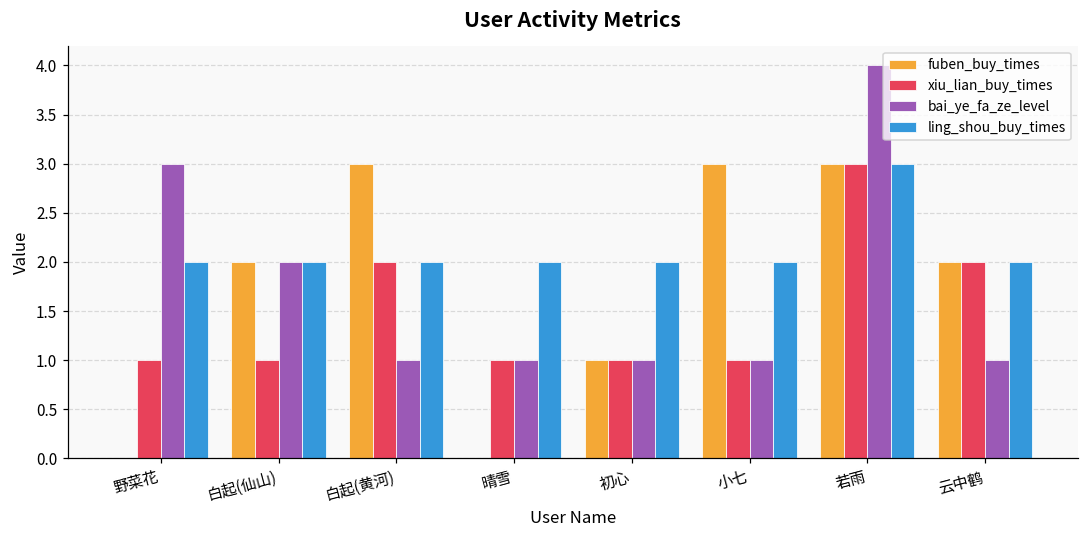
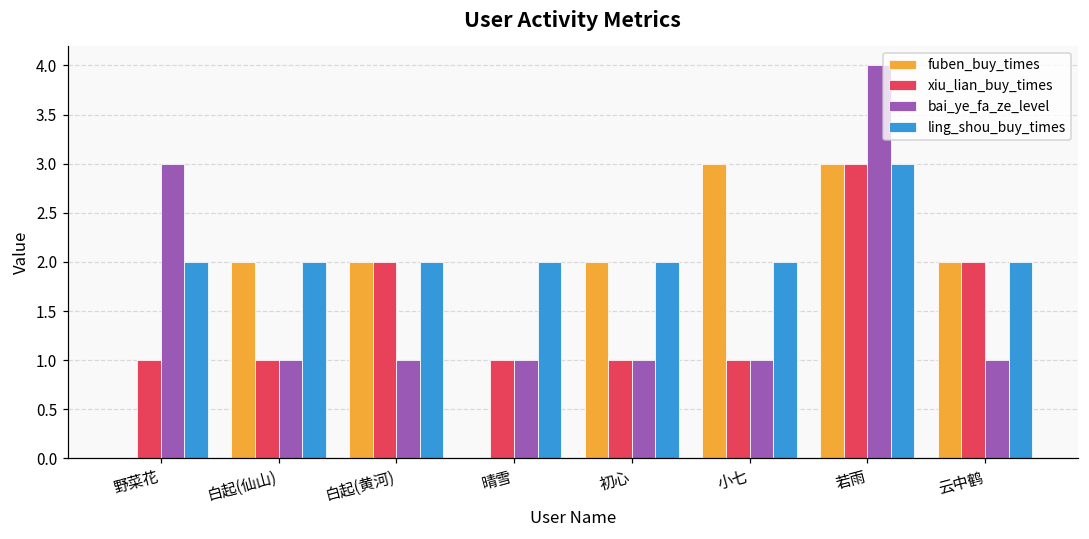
bai_ye_fa_ze_level, 白起(仙山): 2 -> 1
fuben_buy_times, 白起(黄河): 3 -> 2
fuben_buy_times, 初心: 1 -> 2
